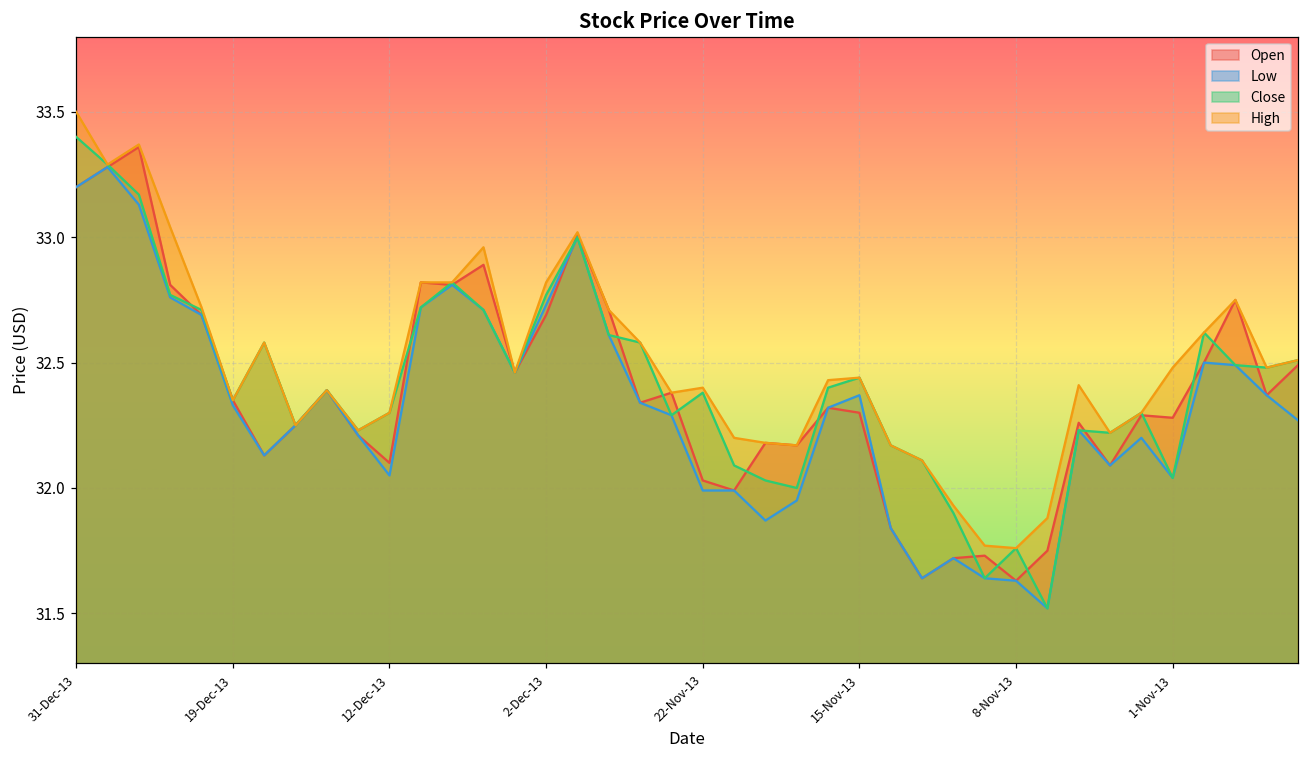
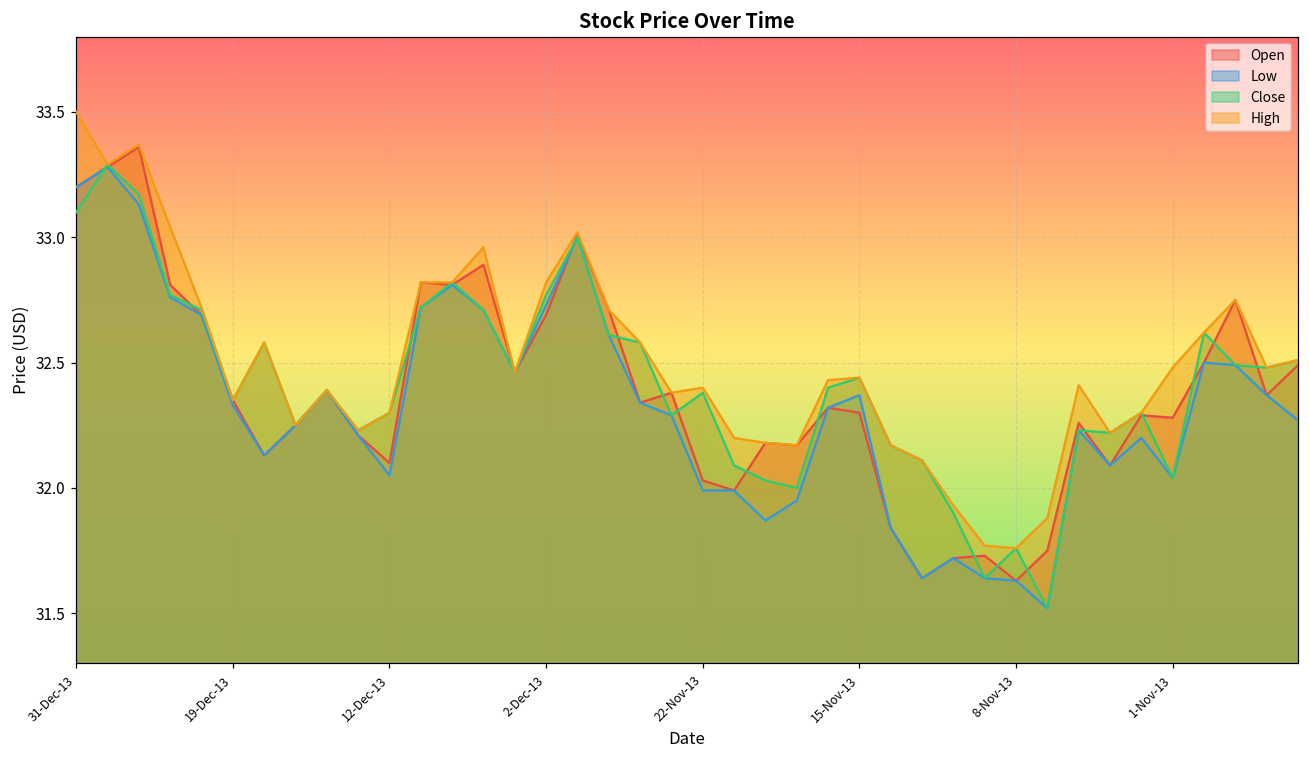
Close, 31-Dec-13: 33.4 -> 33.1
